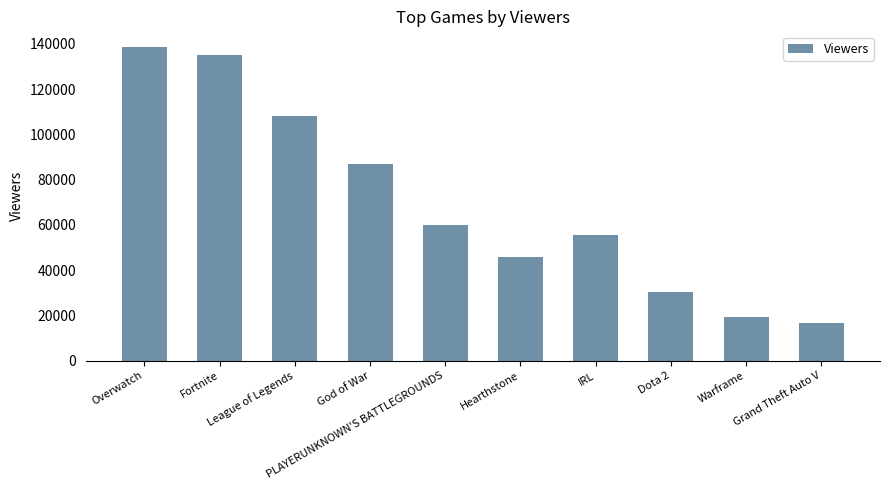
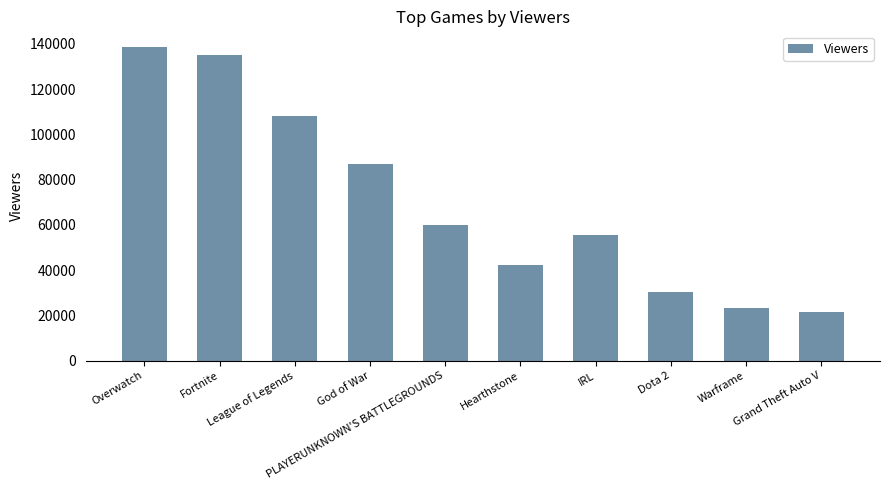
Hearthstone: 46000 -> 42000
Warframe: 19000 -> 23000
Grand Theft Auto V: 17000 -> 21000
